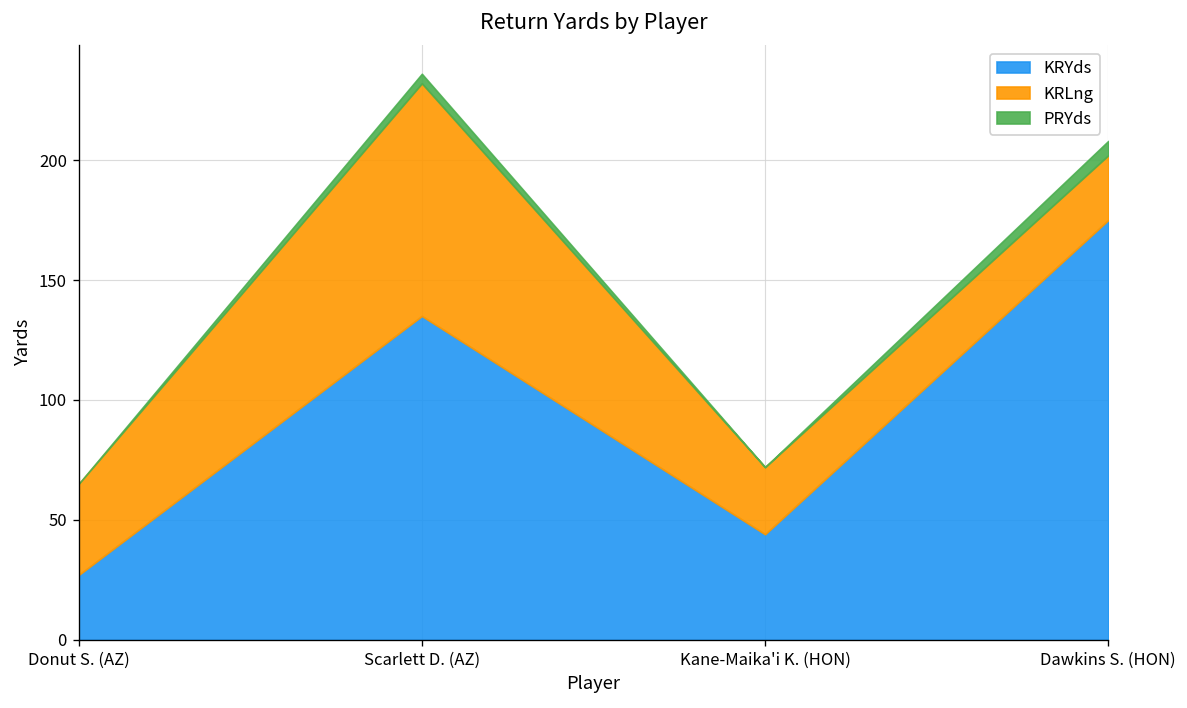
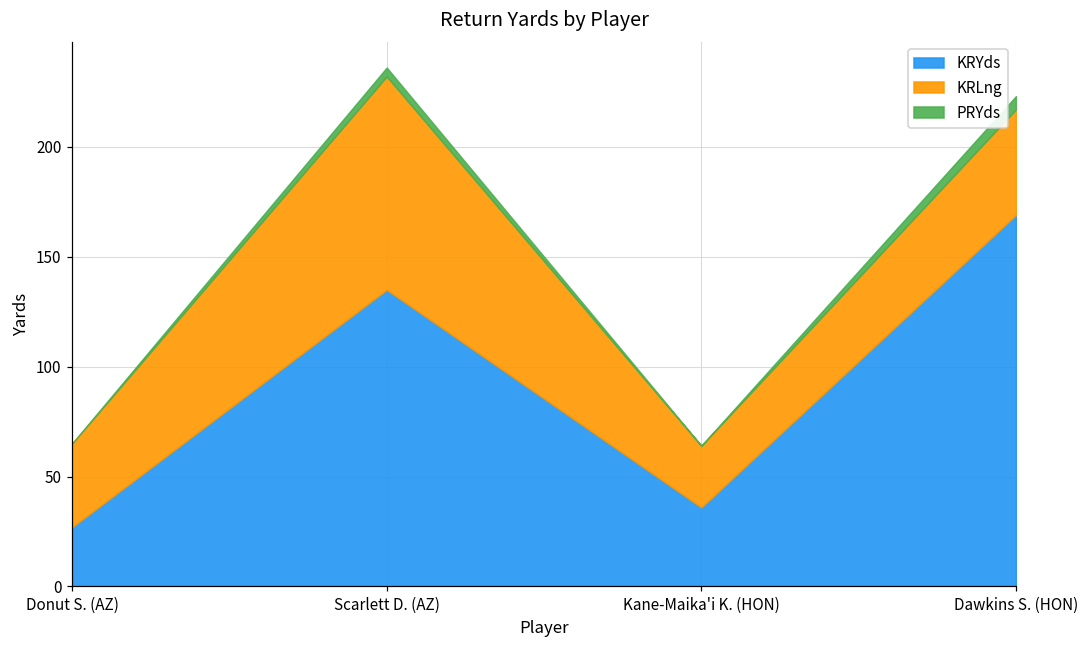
KRYds, Kane-Maika'i K. (HON): 44 -> 36
KRYds, Dawkins S. (HON): 175 -> 169
KRLng, Dawkins S. (HON): 27 -> 48
